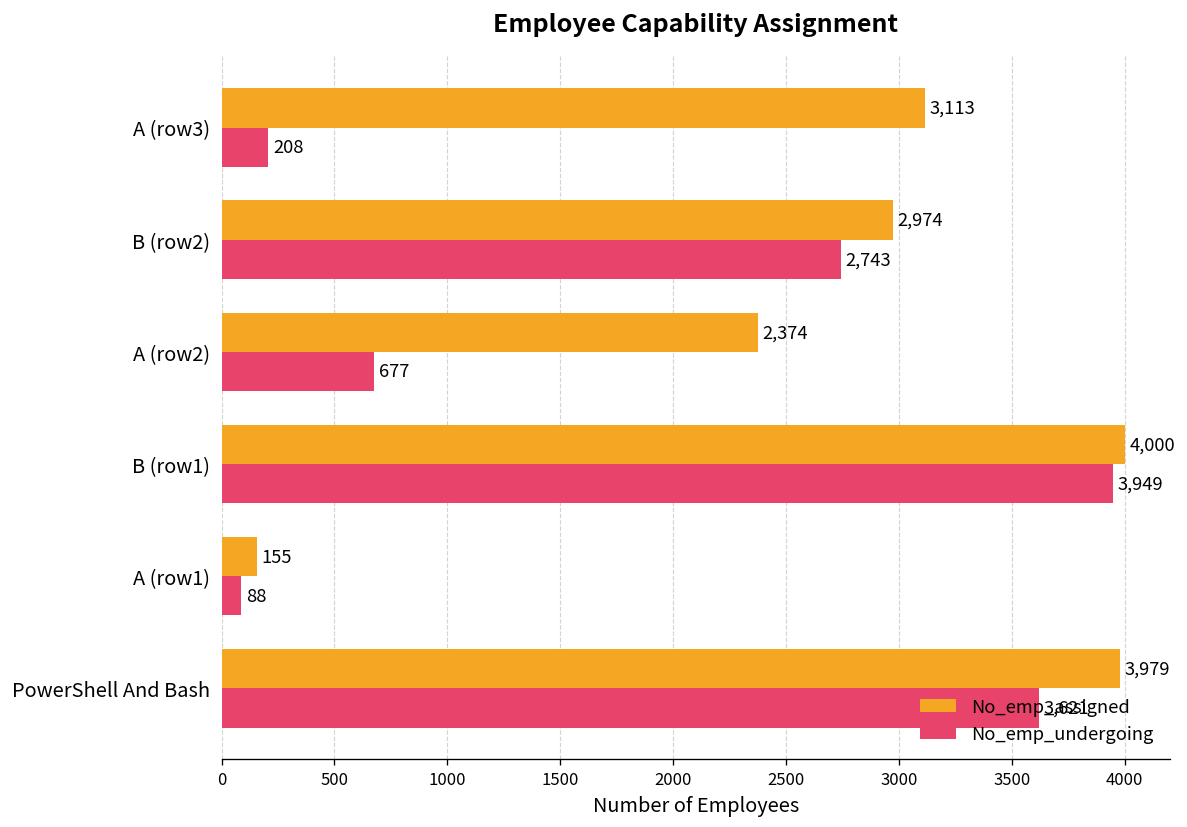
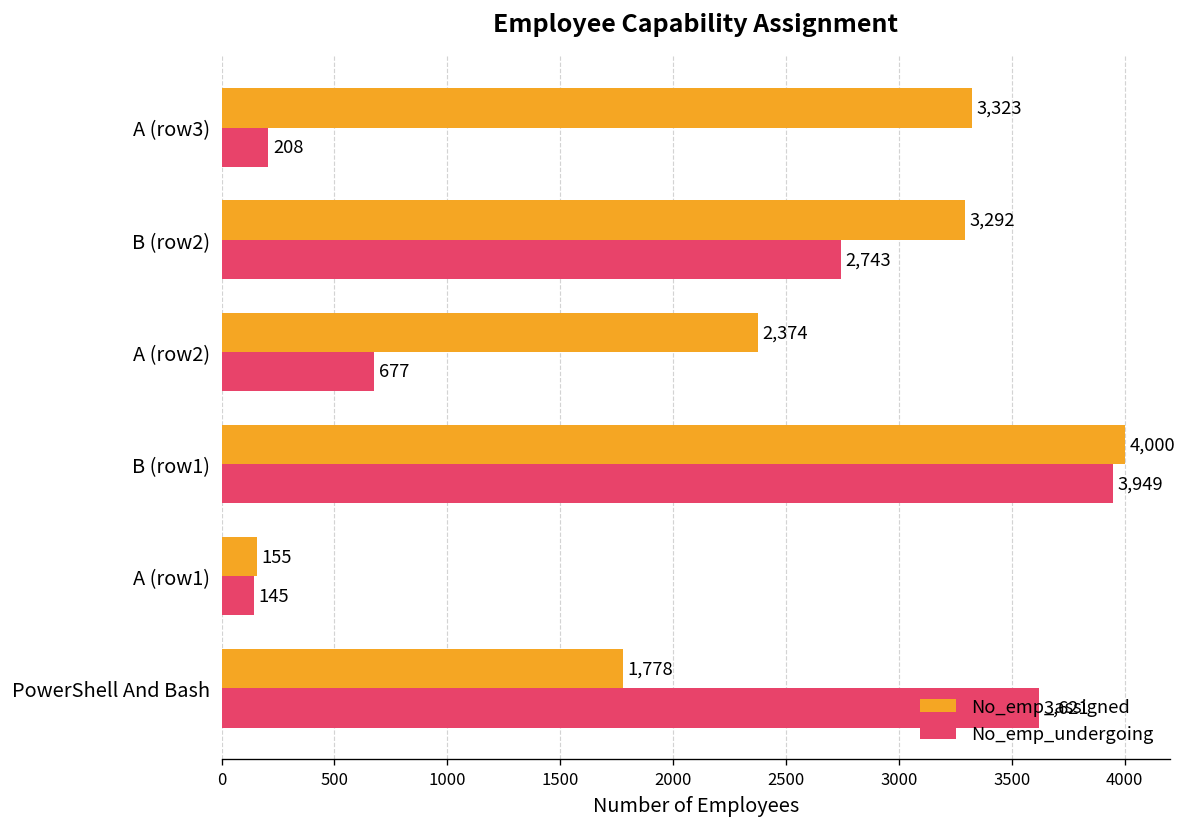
No_emp_assigned, A (row3): 3,113 -> 3,323
No_emp_assigned, B (row2): 2,974 -> 3,292
No_emp_undergoing, A (row1): 88 -> 145
No_emp_assigned, PowerShell And Bash: 3,979 -> 1,778
